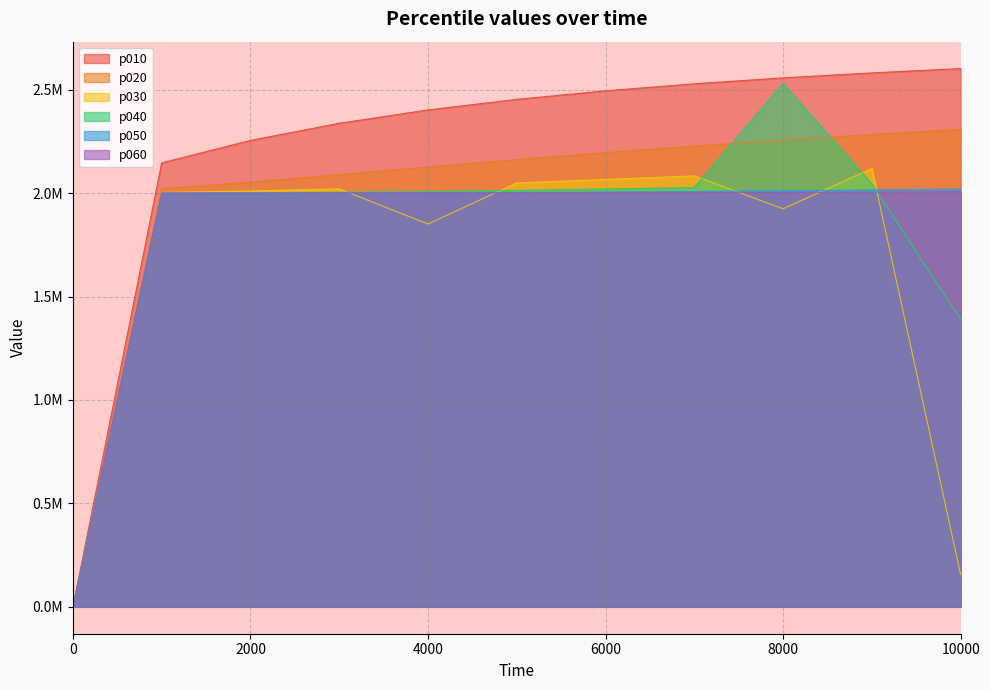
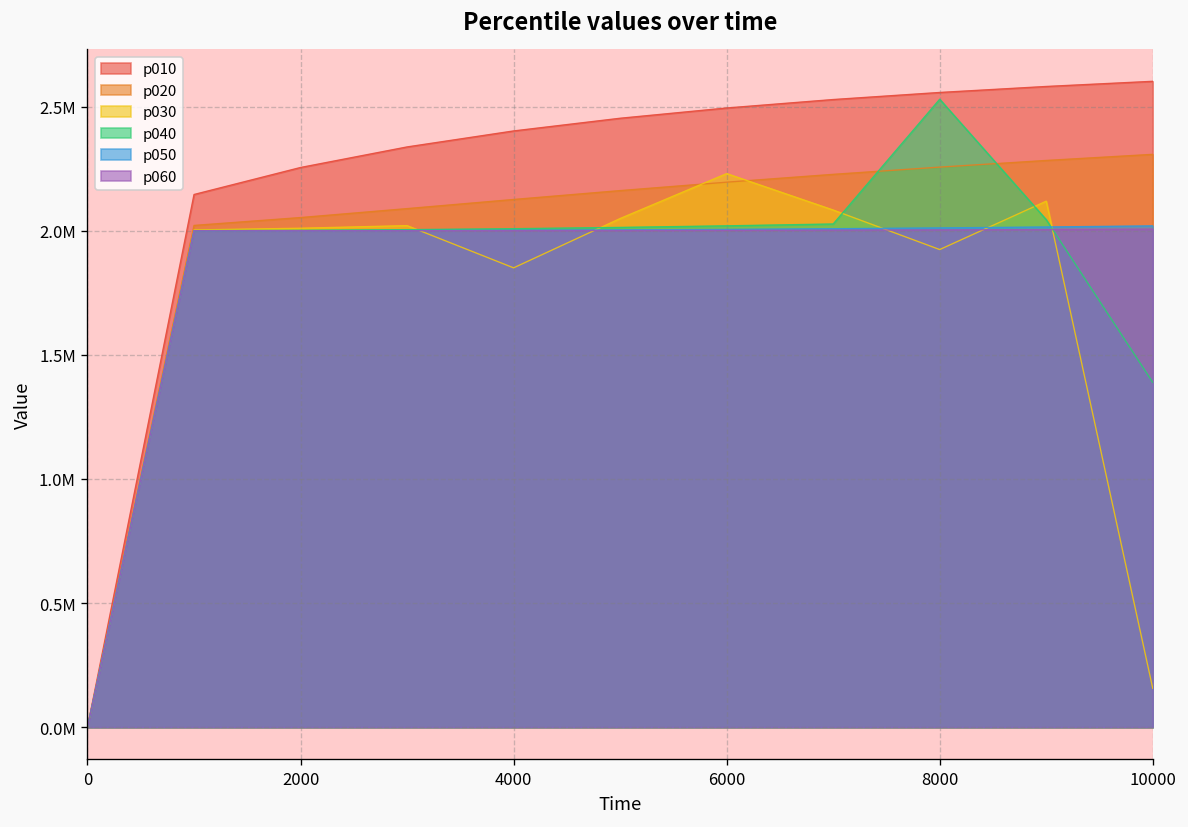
p030, 6000: 2070000 -> 2230000
